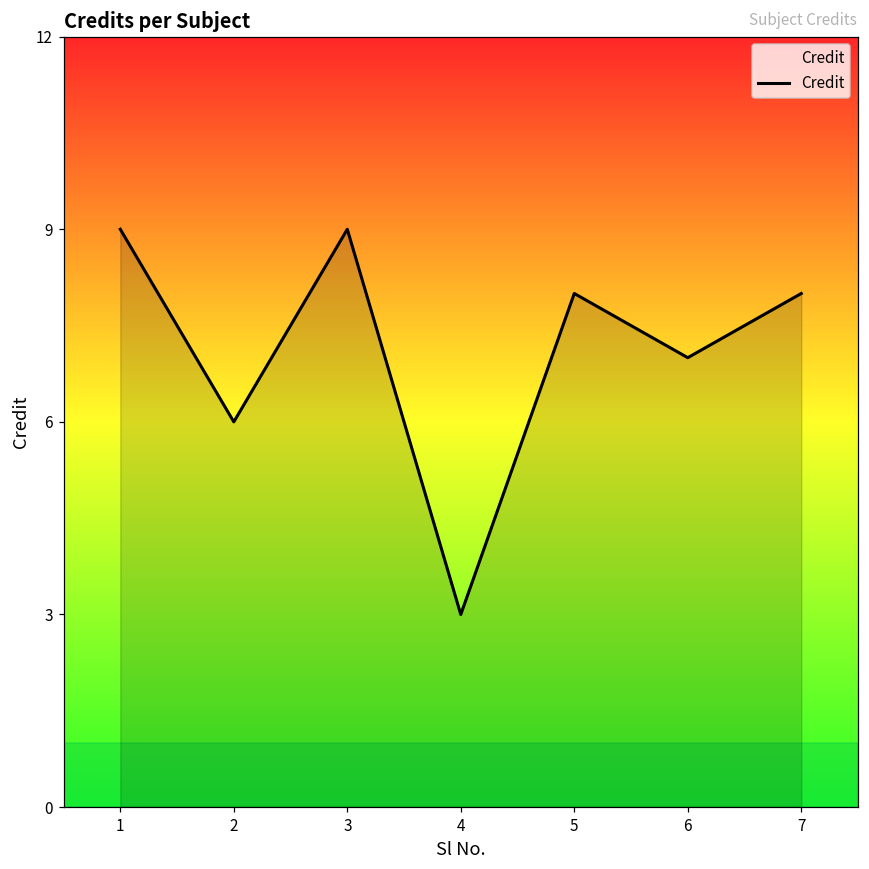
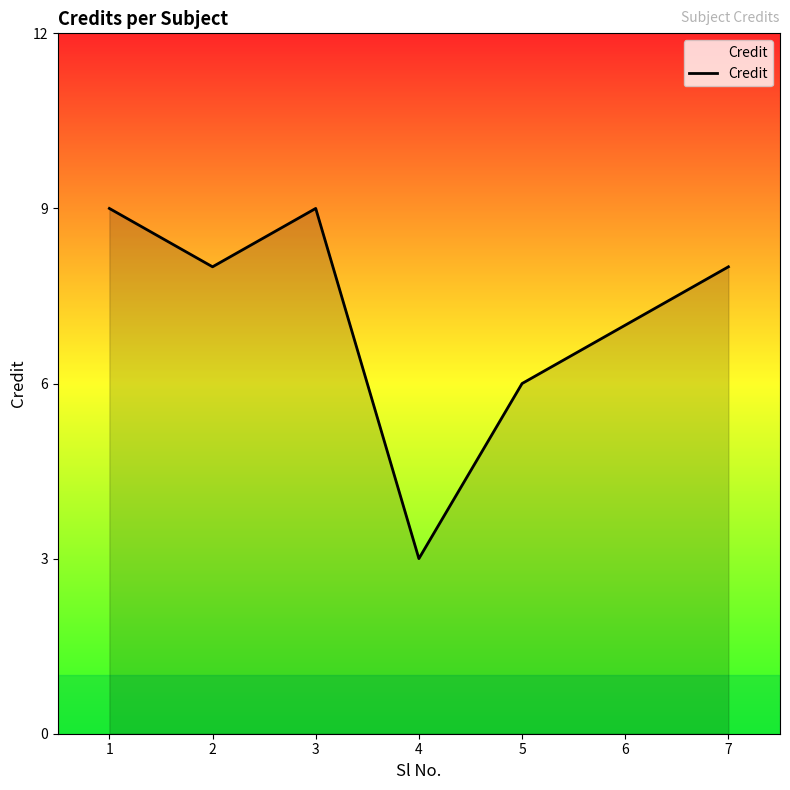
2: 6 -> 8
5: 8 -> 6
